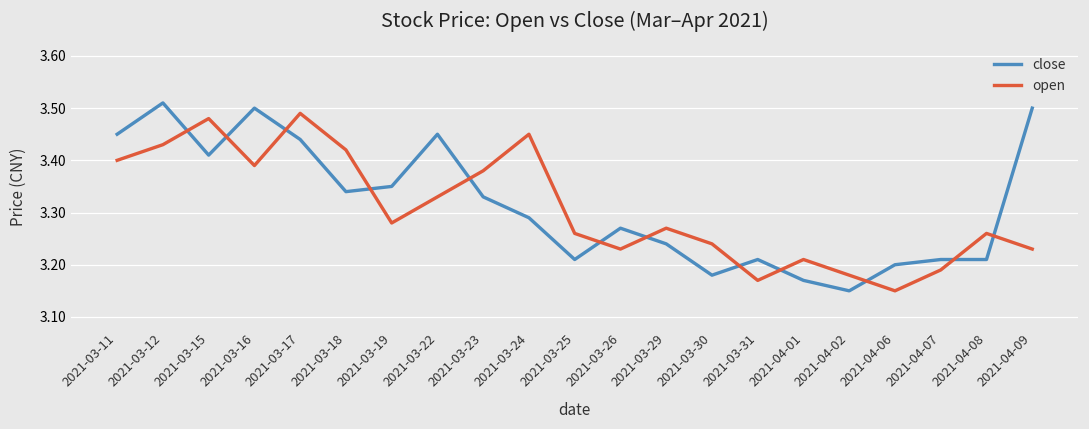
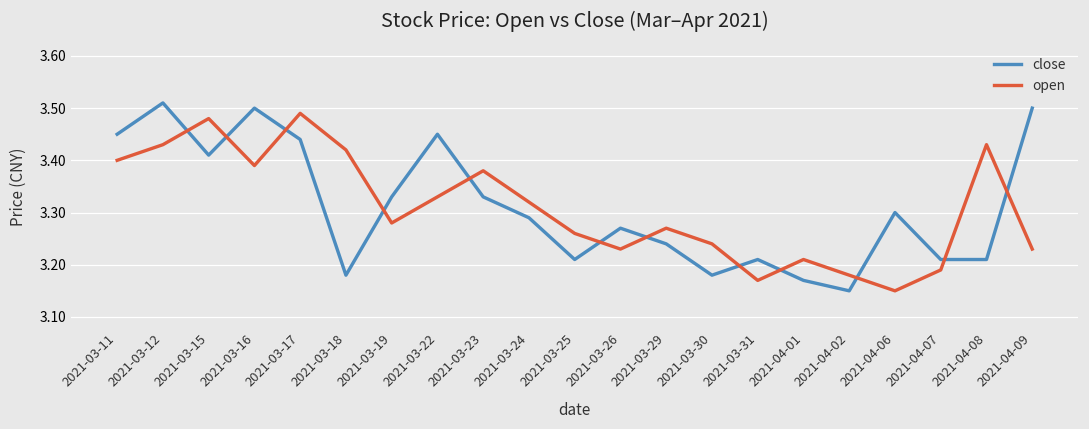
close, 2021-03-18: 3.34 -> 3.18
close, 2021-03-19: 3.35 -> 3.33
open, 2021-03-24: 3.45 -> 3.32
close, 2021-04-06: 3.2 -> 3.3
open, 2021-04-08: 3.26 -> 3.43
